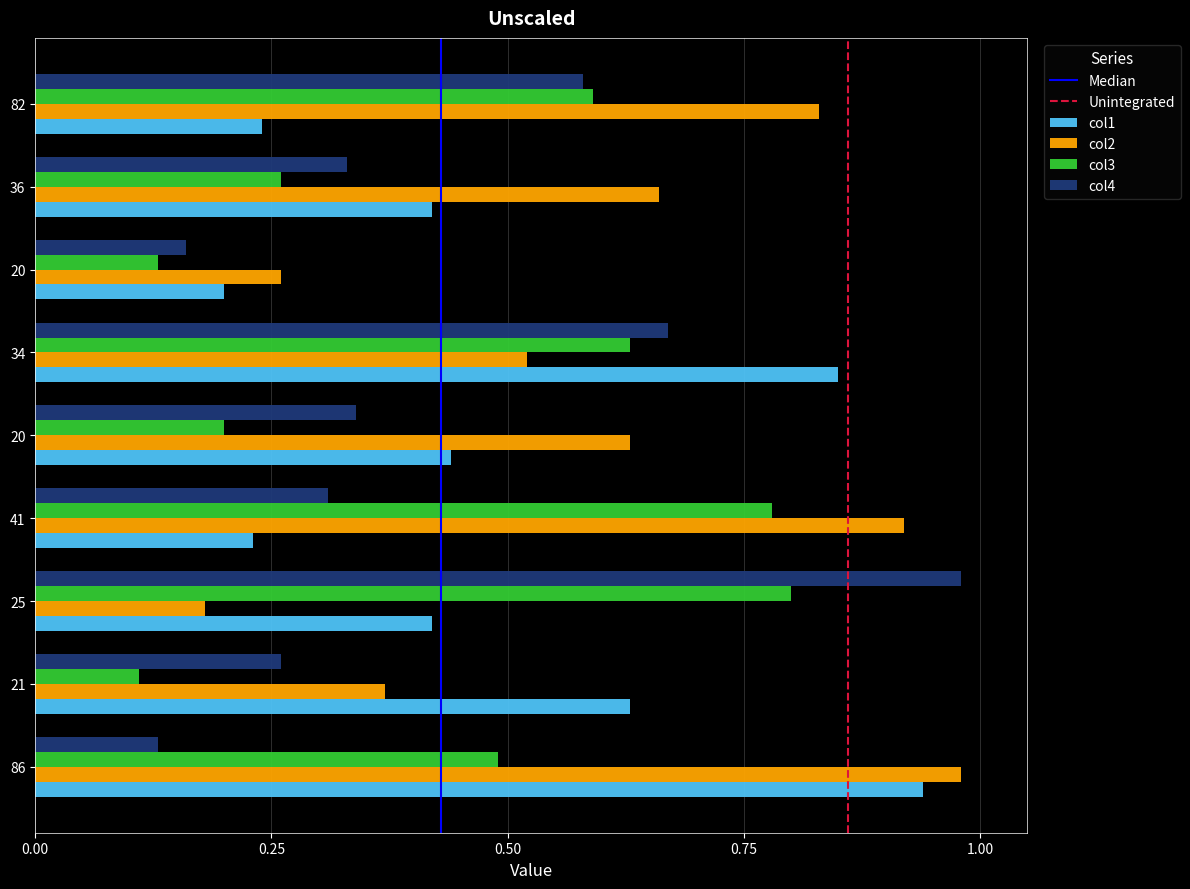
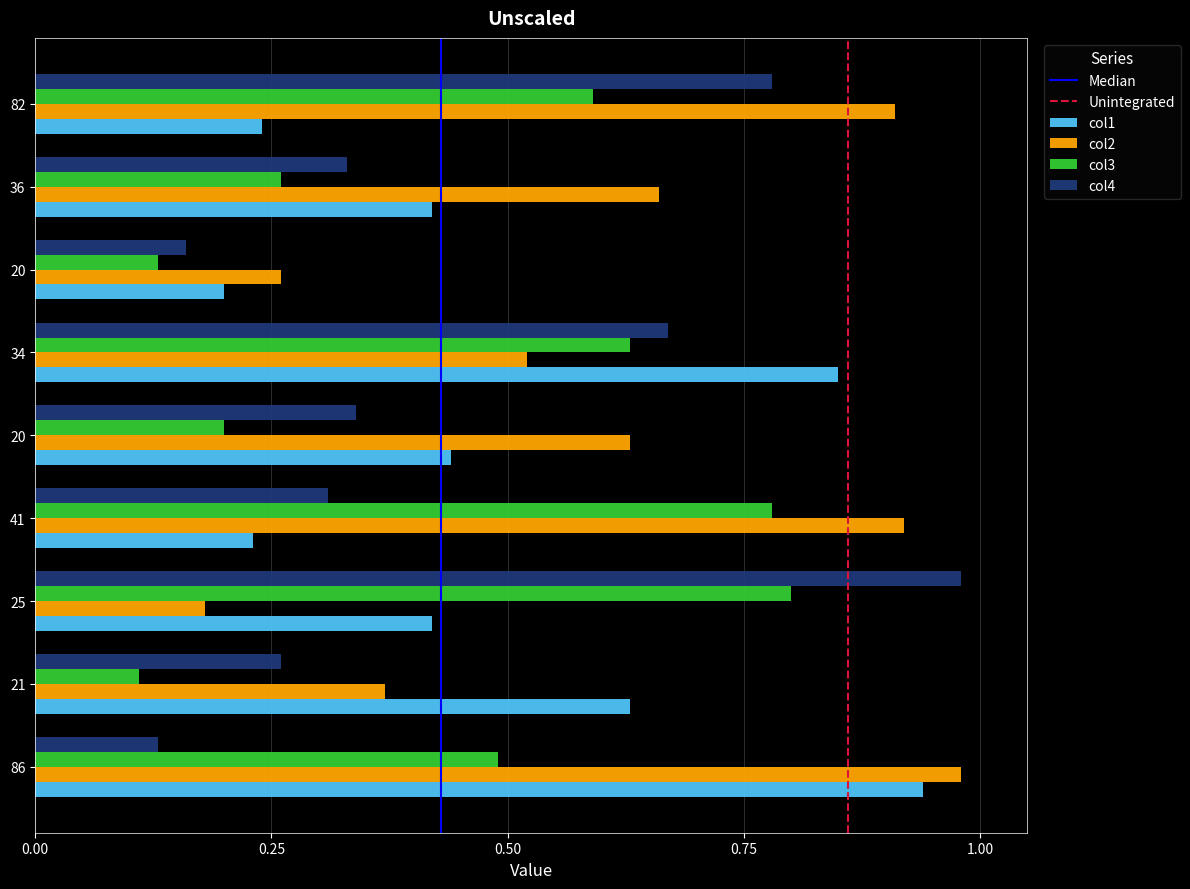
col4, 82: 0.58 -> 0.78
col2, 82: 0.83 -> 0.91
